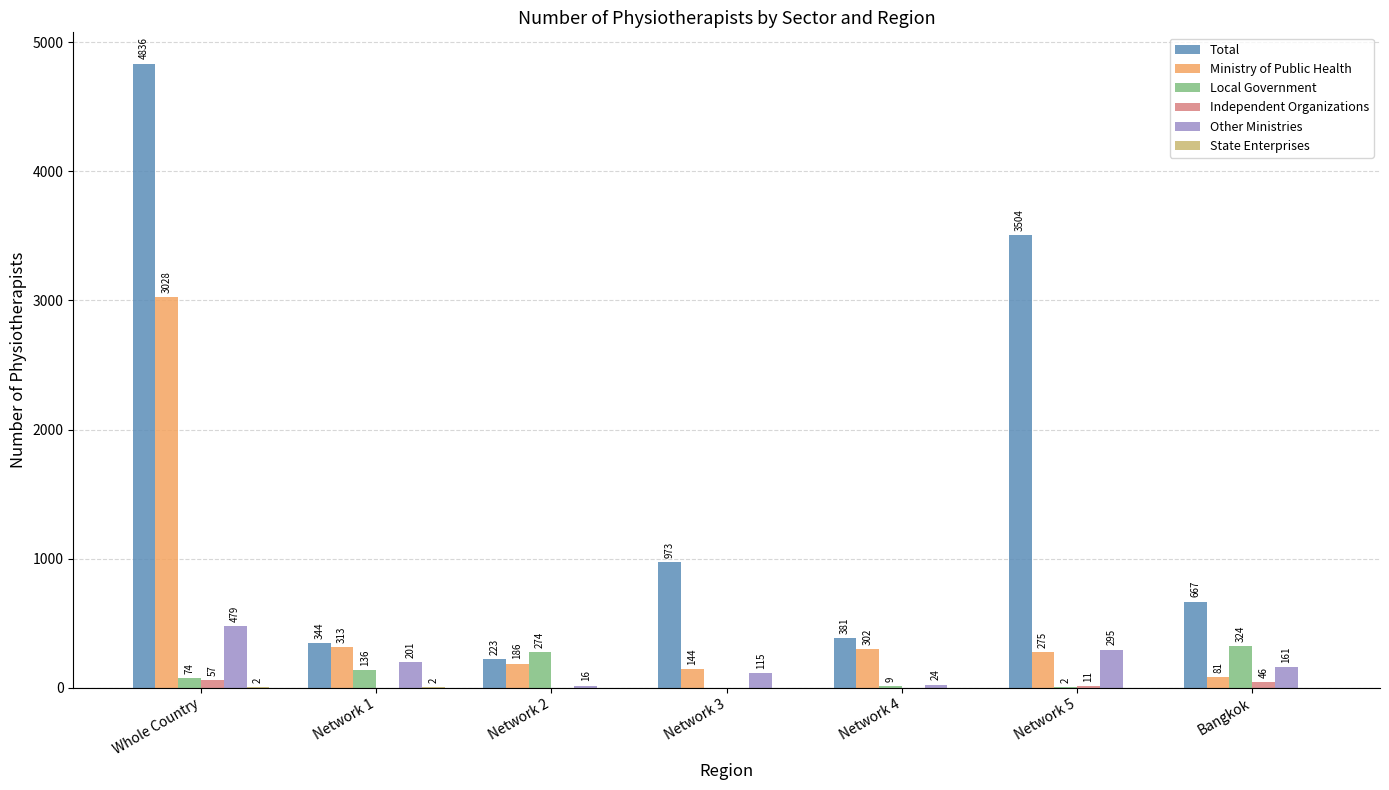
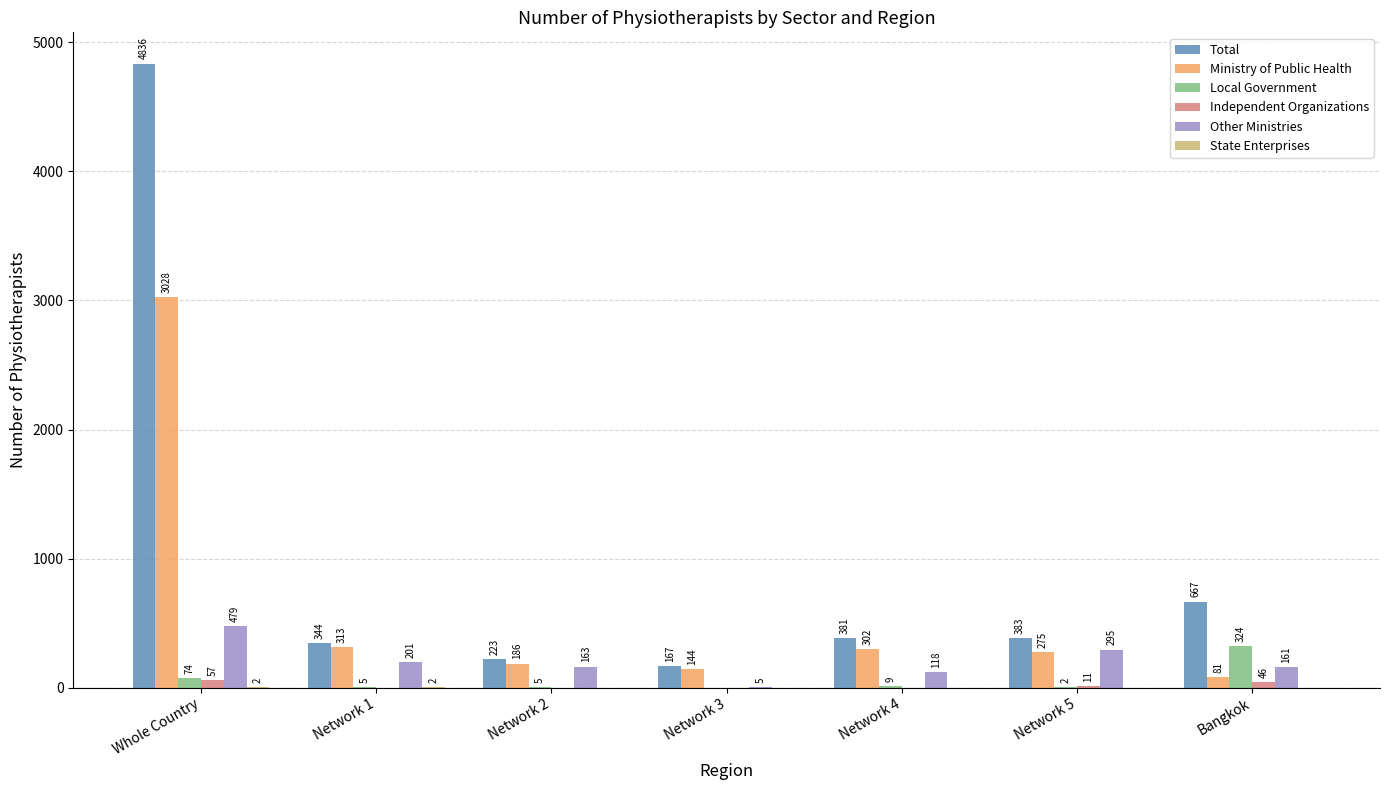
Local Government, Network 1: 136 -> 5
Local Government, Network 2: 274 -> 5
Other Ministries, Network 2: 16 -> 163
Total, Network 3: 973 -> 167
Other Ministries, Network 3: 115 -> 5
Other Ministries, Network 4: 24 -> 118
Total, Network 5: 3504 -> 383
